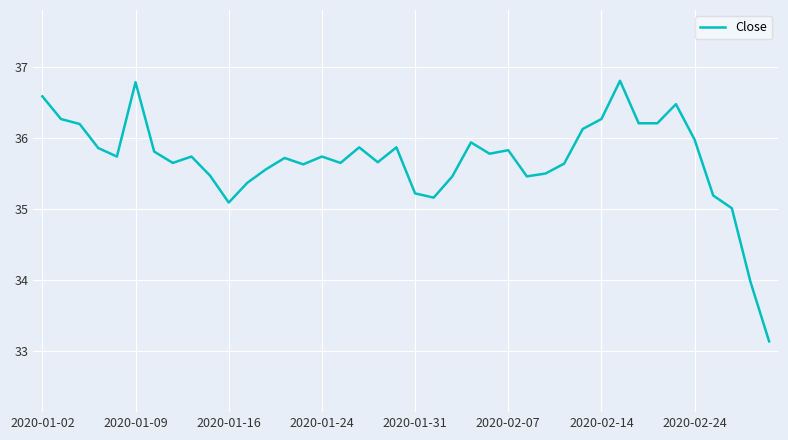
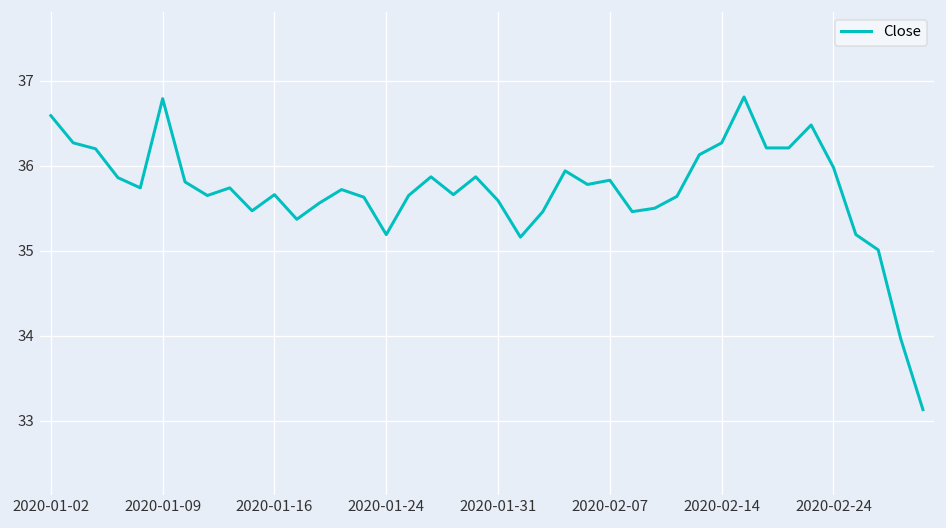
2020-01-16: 35.1 -> 35.7
2020-01-24: 35.7 -> 35.2
2020-01-31: 35.2 -> 35.6
